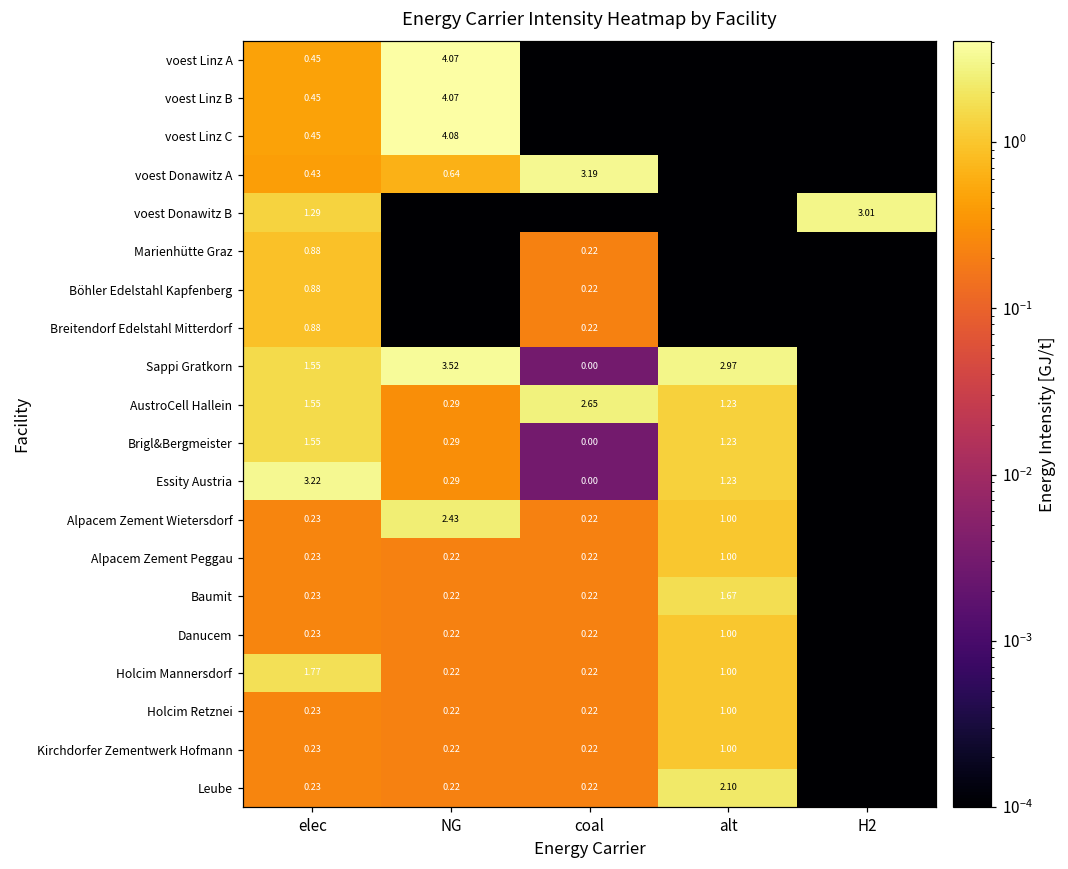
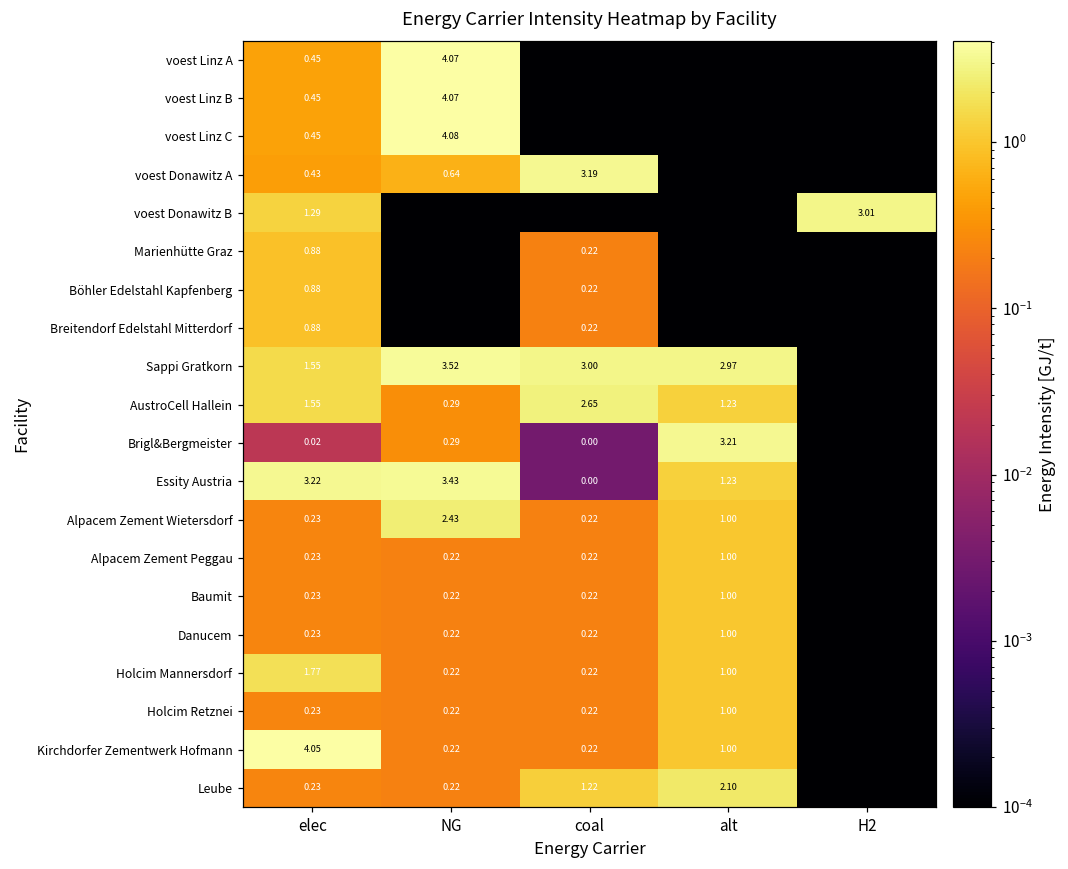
Sappi Gratkorn, coal: 0.00 -> 3.00
Brigl&Bergmeister, elec: 1.55 -> 0.02
Brigl&Bergmeister, alt: 1.23 -> 3.21
Essity Austria, NG: 0.29 -> 3.43
Baumit, alt: 1.67 -> 1.00
Kirchdorfer Zementwerk Hofmann, elec: 0.23 -> 4.05
Leube, coal: 0.22 -> 1.22
